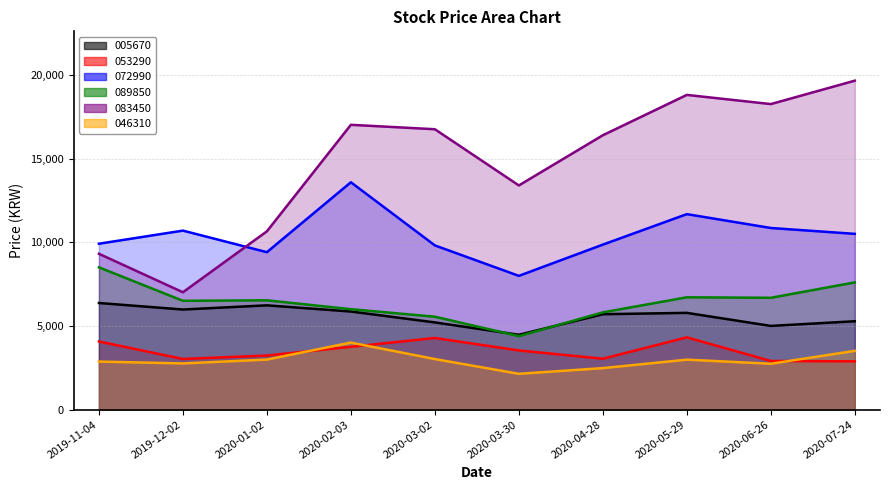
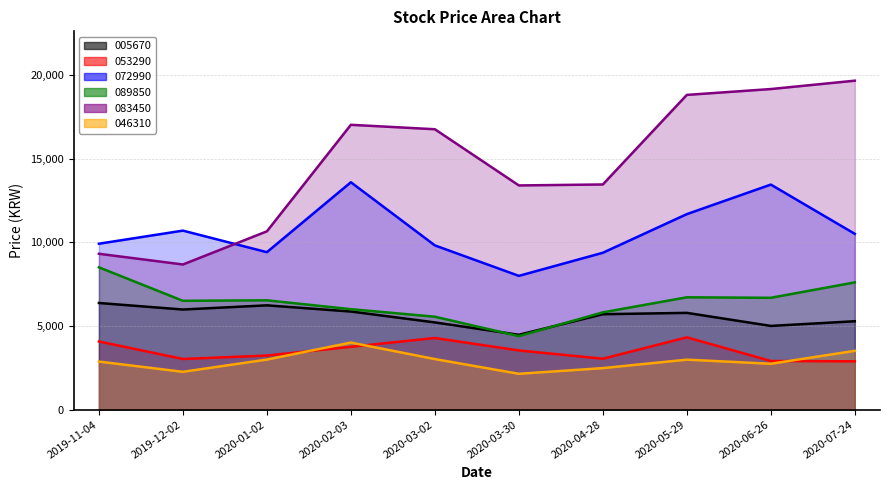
083450, 2019-12-02: 7,000 -> 8,700
046310, 2019-12-02: 2,800 -> 2,300
072990, 2020-04-28: 9,900 -> 9,400
083450, 2020-04-28: 16,400 -> 13,500
072990, 2020-06-26: 10,900 -> 13,400
083450, 2020-06-26: 18,300 -> 19,200
